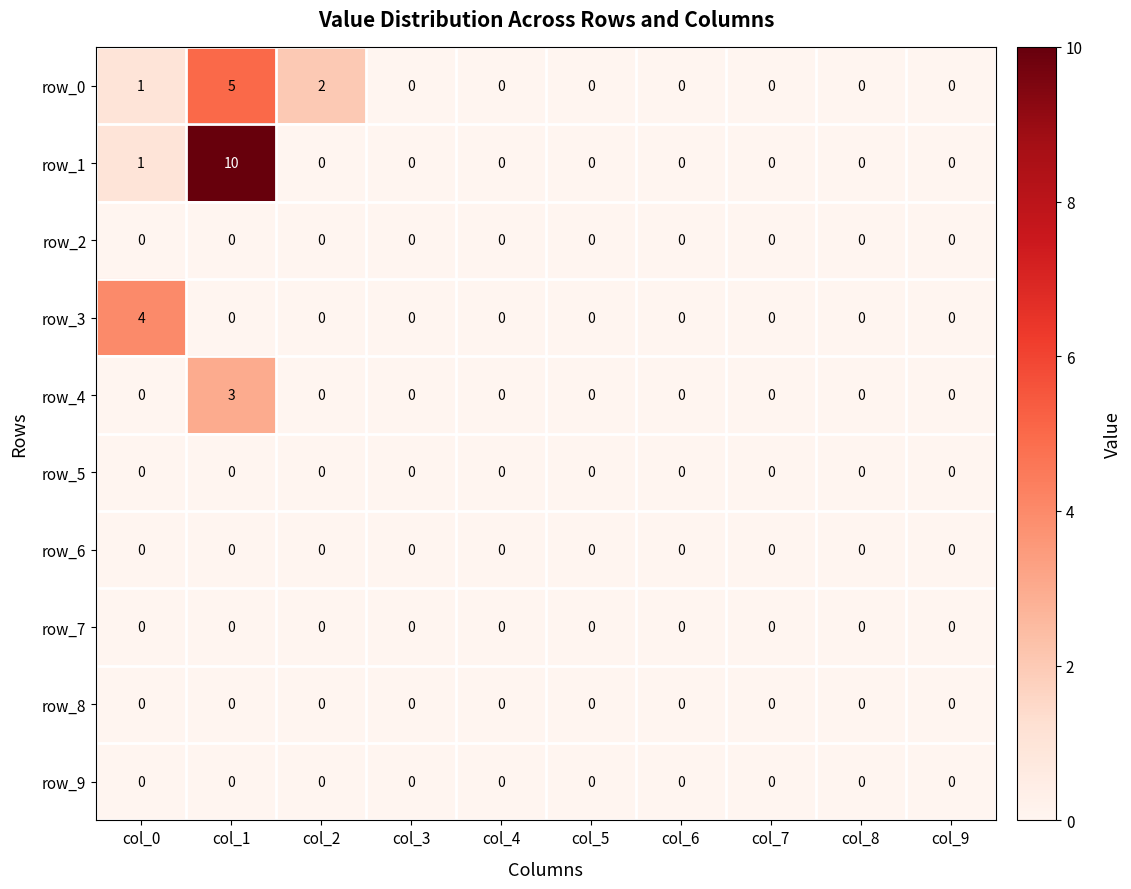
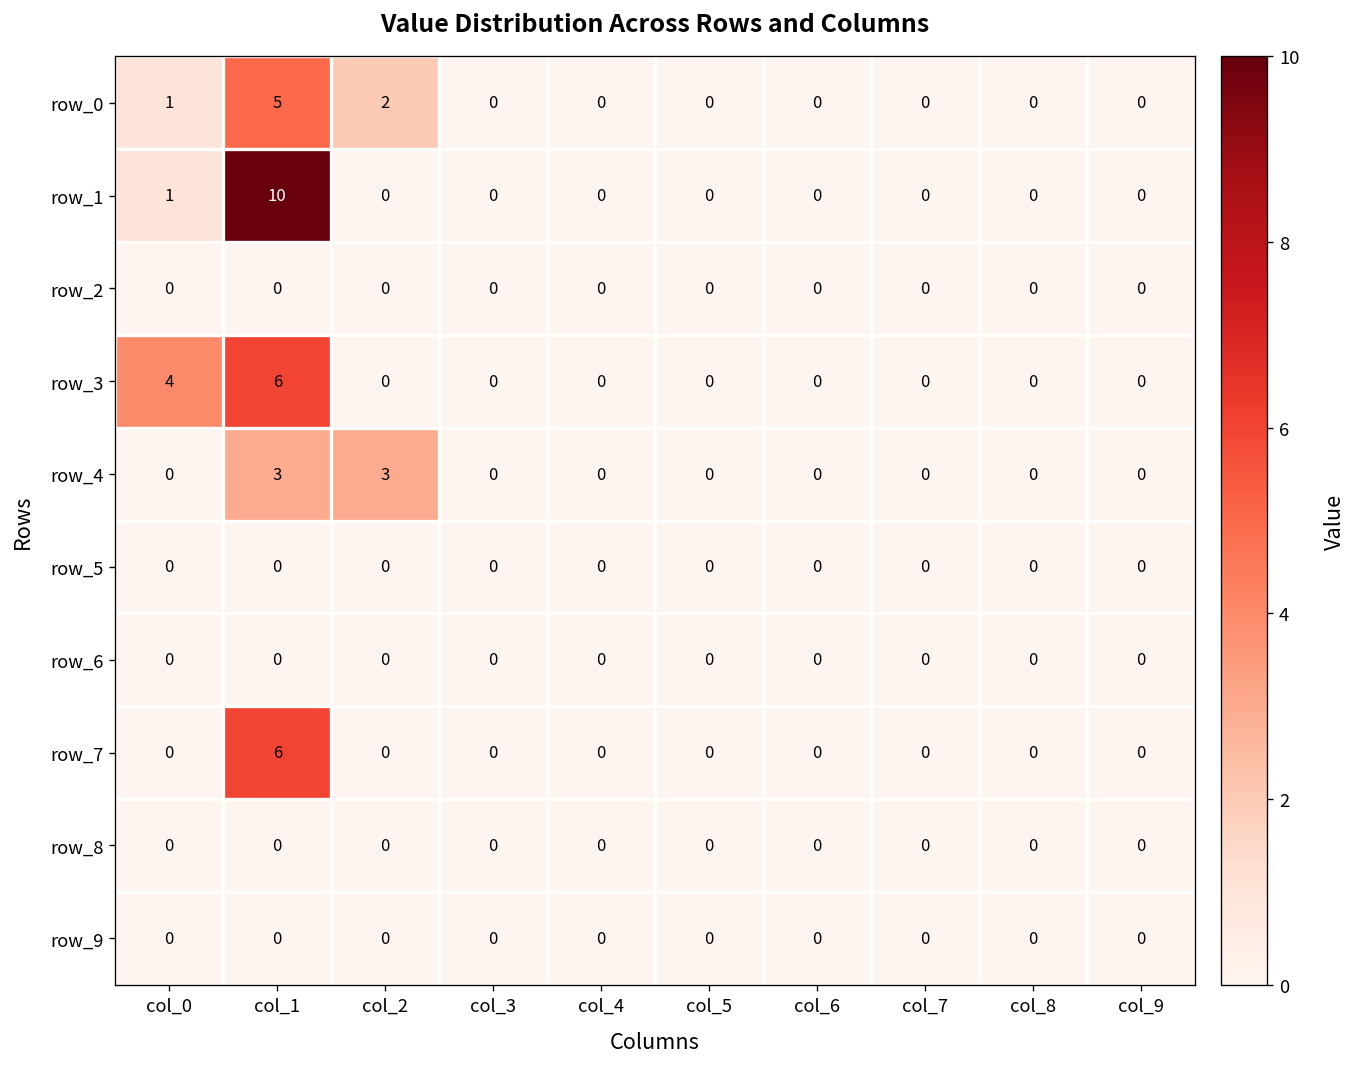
row_3, col_1: 0 -> 6
row_4, col_2: 0 -> 3
row_7, col_1: 0 -> 6
